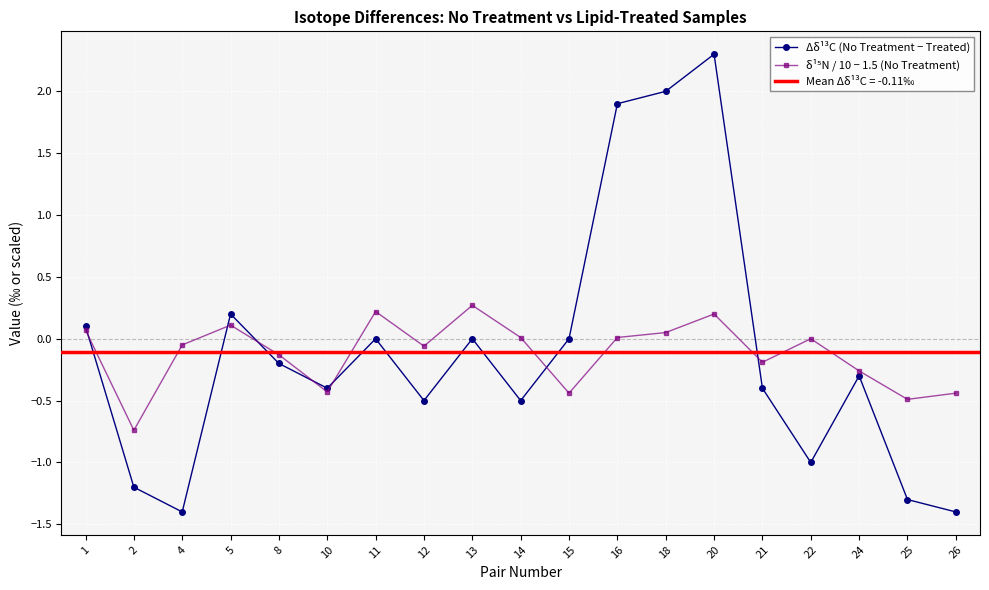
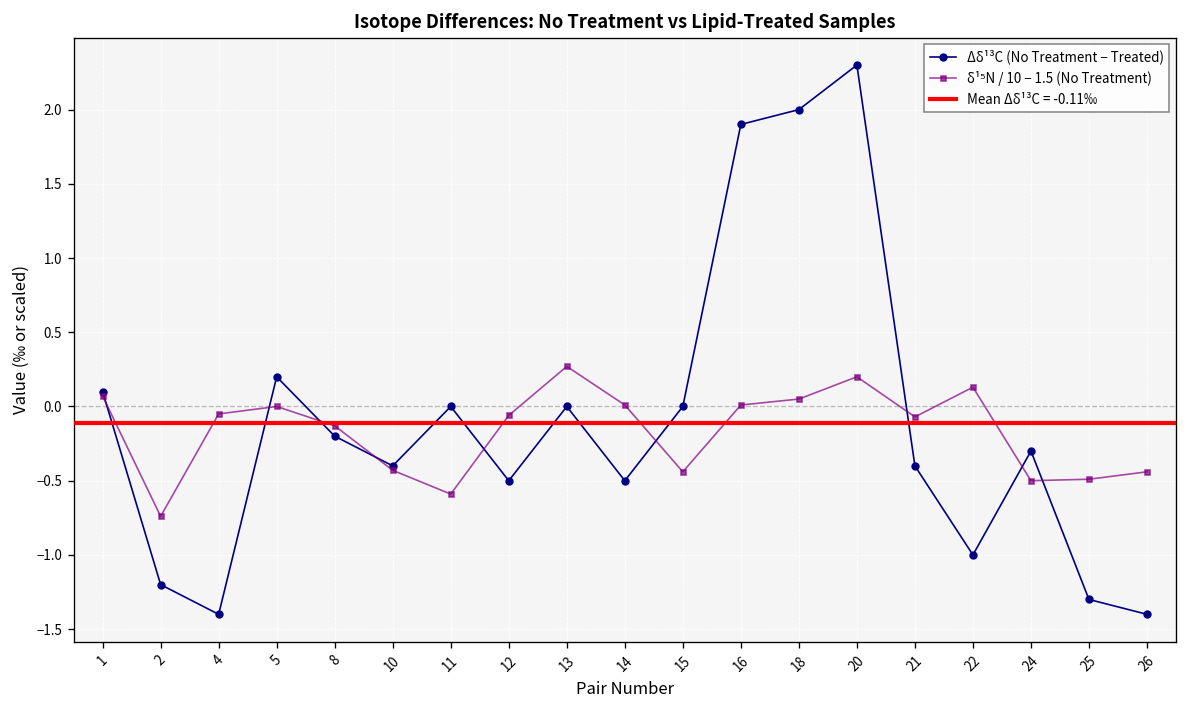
δ¹⁵N / 10 − 1.5 (No Treatment), 5: 0.11 -> 0.00
δ¹⁵N / 10 − 1.5 (No Treatment), 11: 0.22 -> -0.59
δ¹⁵N / 10 − 1.5 (No Treatment), 21: -0.19 -> -0.07
δ¹⁵N / 10 − 1.5 (No Treatment), 22: 0.00 -> 0.13
δ¹⁵N / 10 − 1.5 (No Treatment), 24: -0.26 -> -0.50
